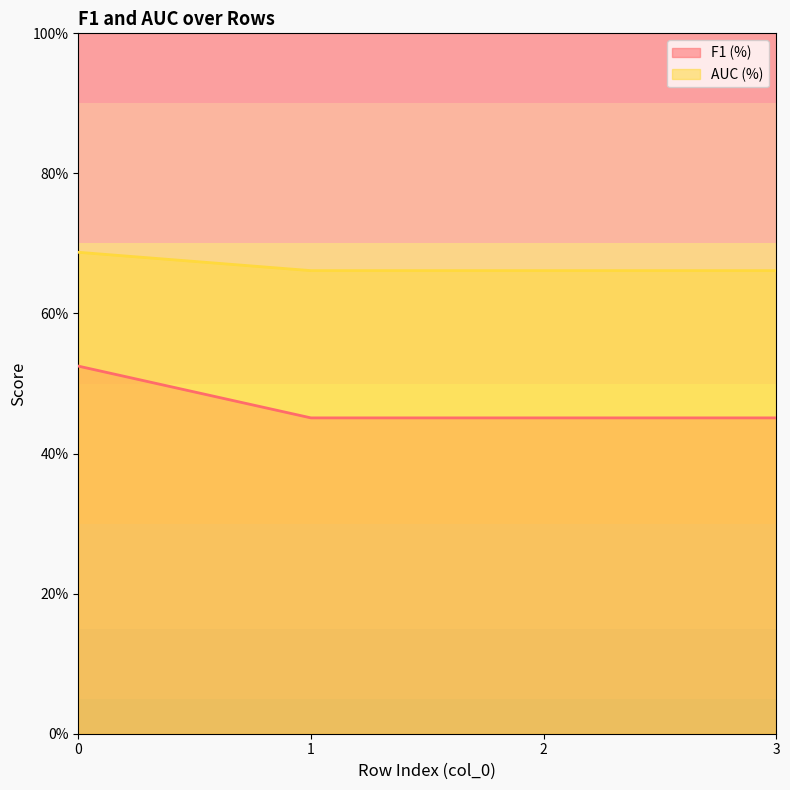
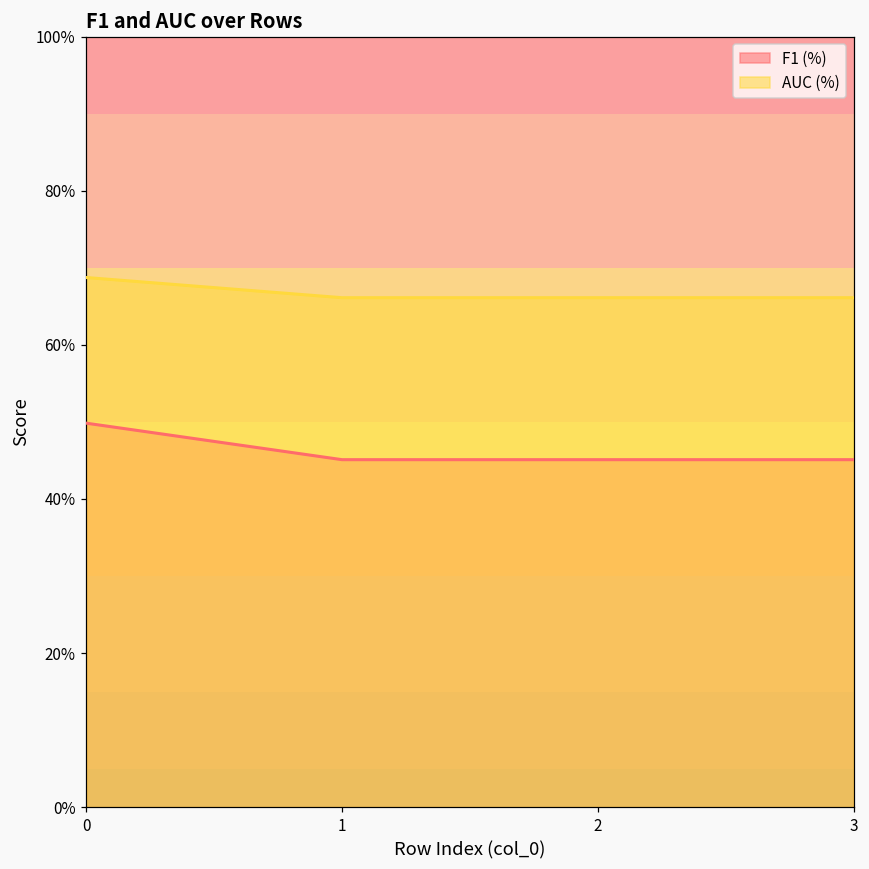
F1 (%), 0: 52% -> 50%
